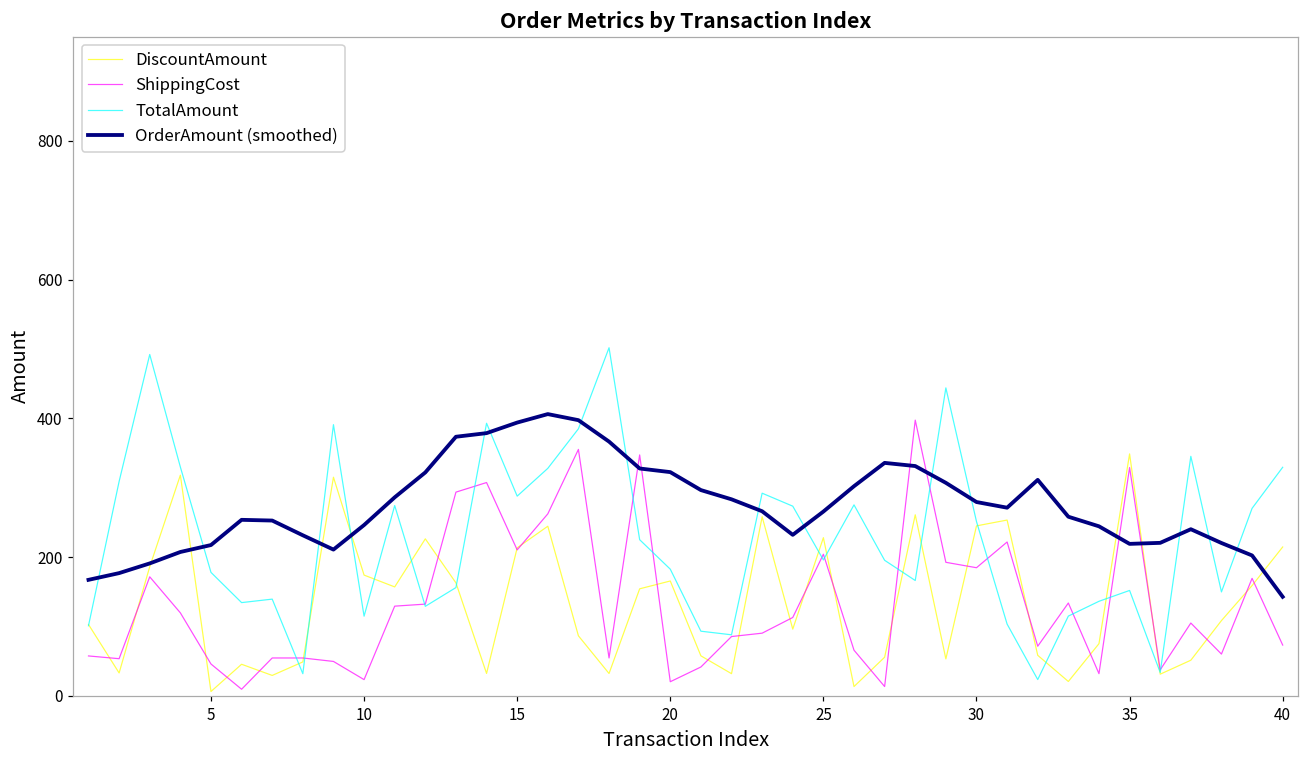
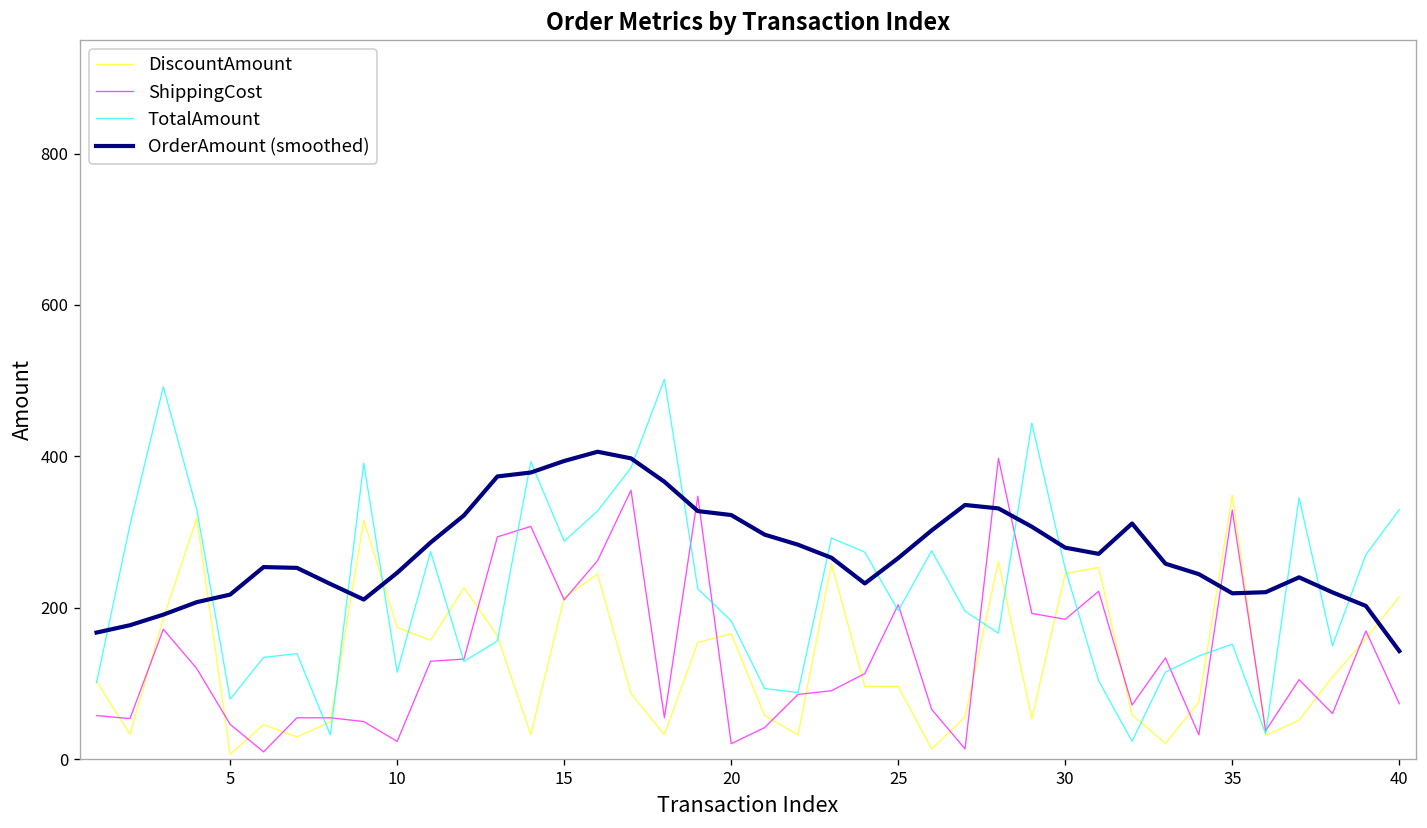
TotalAmount, 5: 180 -> 80
DiscountAmount, 25: 230 -> 100
